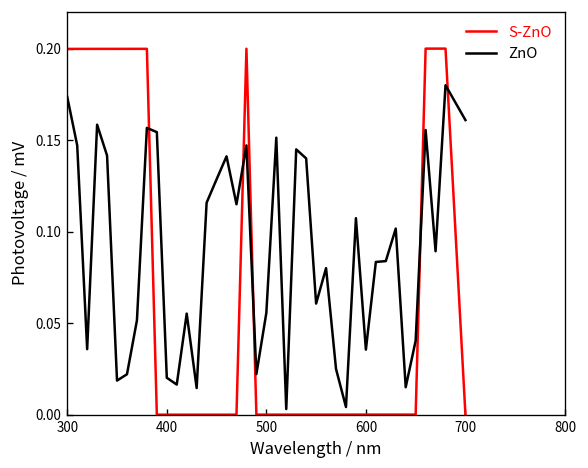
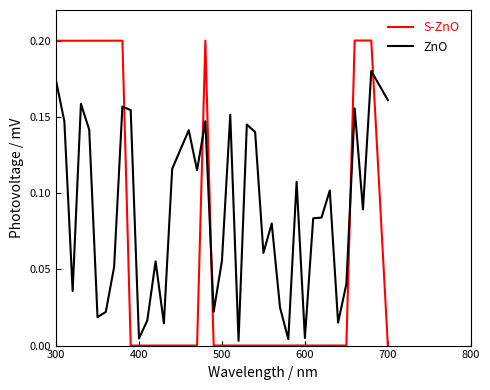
ZnO, 400: 0.020 -> 0.005
ZnO, 600: 0.036 -> 0.005
